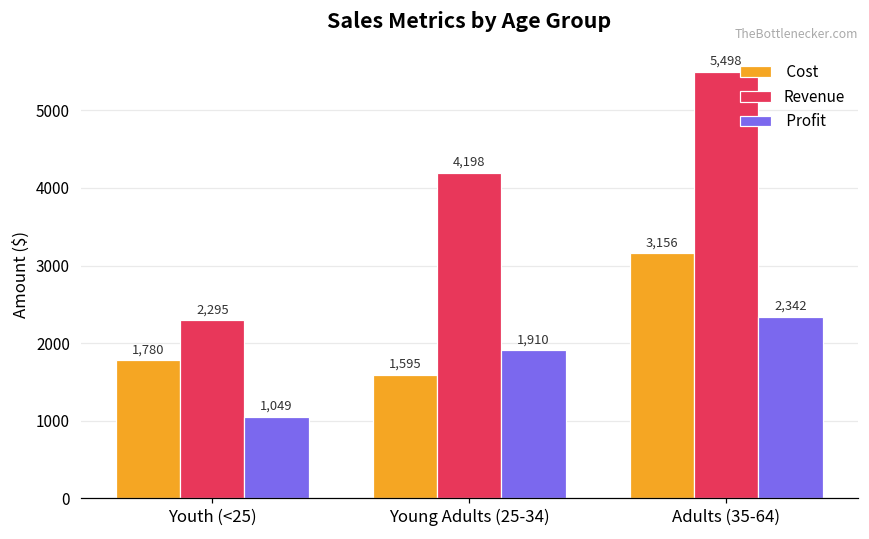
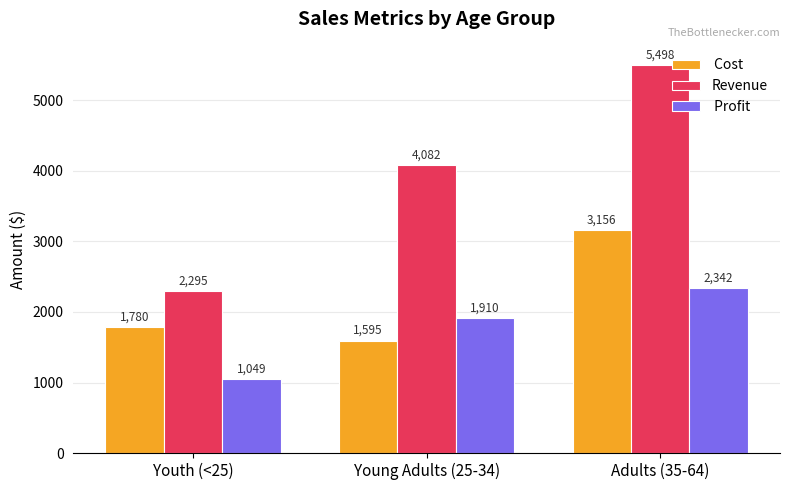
Revenue, Young Adults (25-34): 4,198 -> 4,082
